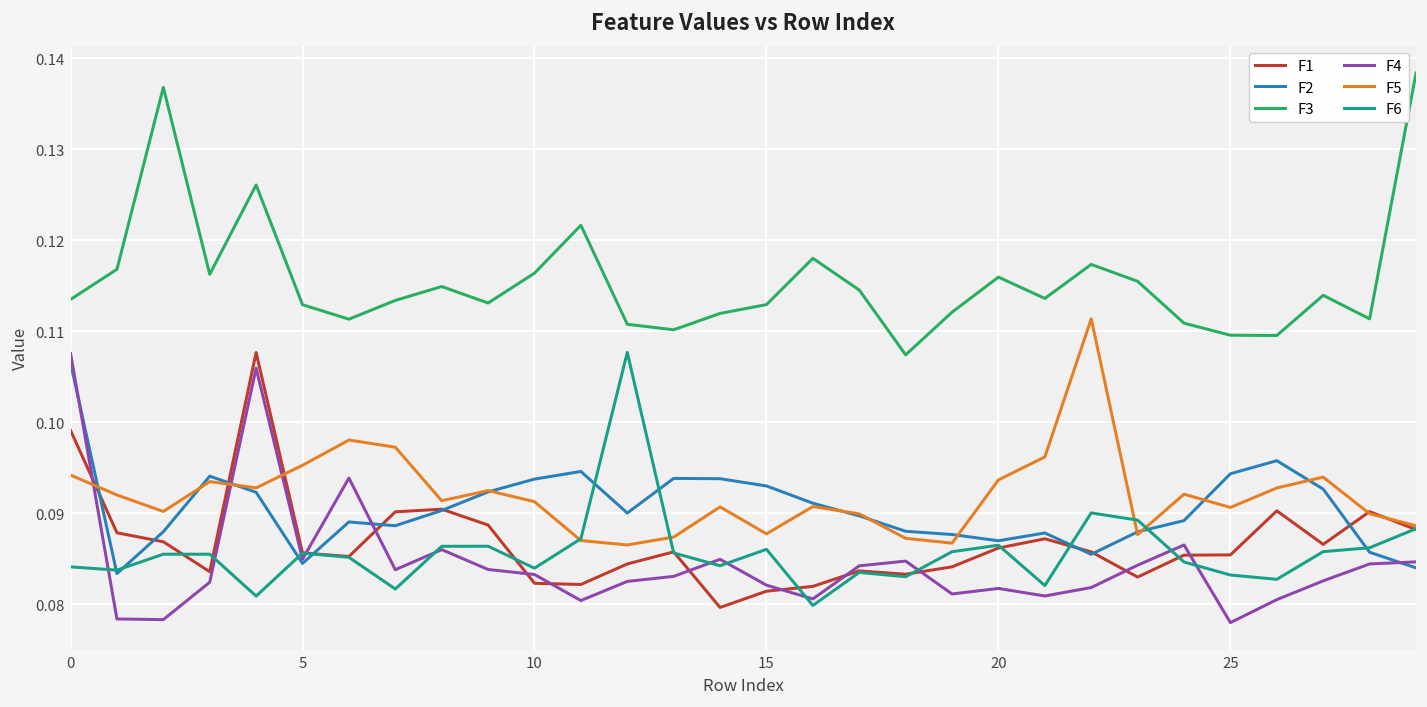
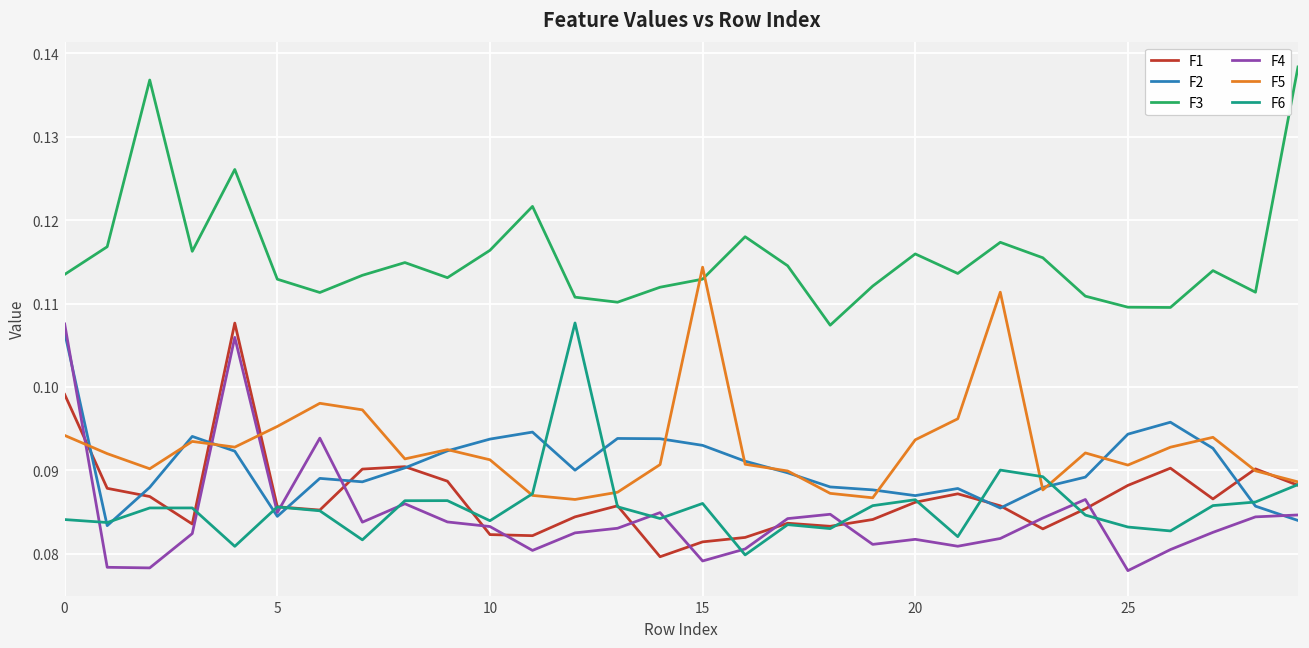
F4, 15: 0.082 -> 0.079
F5, 15: 0.088 -> 0.114
F1, 25: 0.085 -> 0.088
